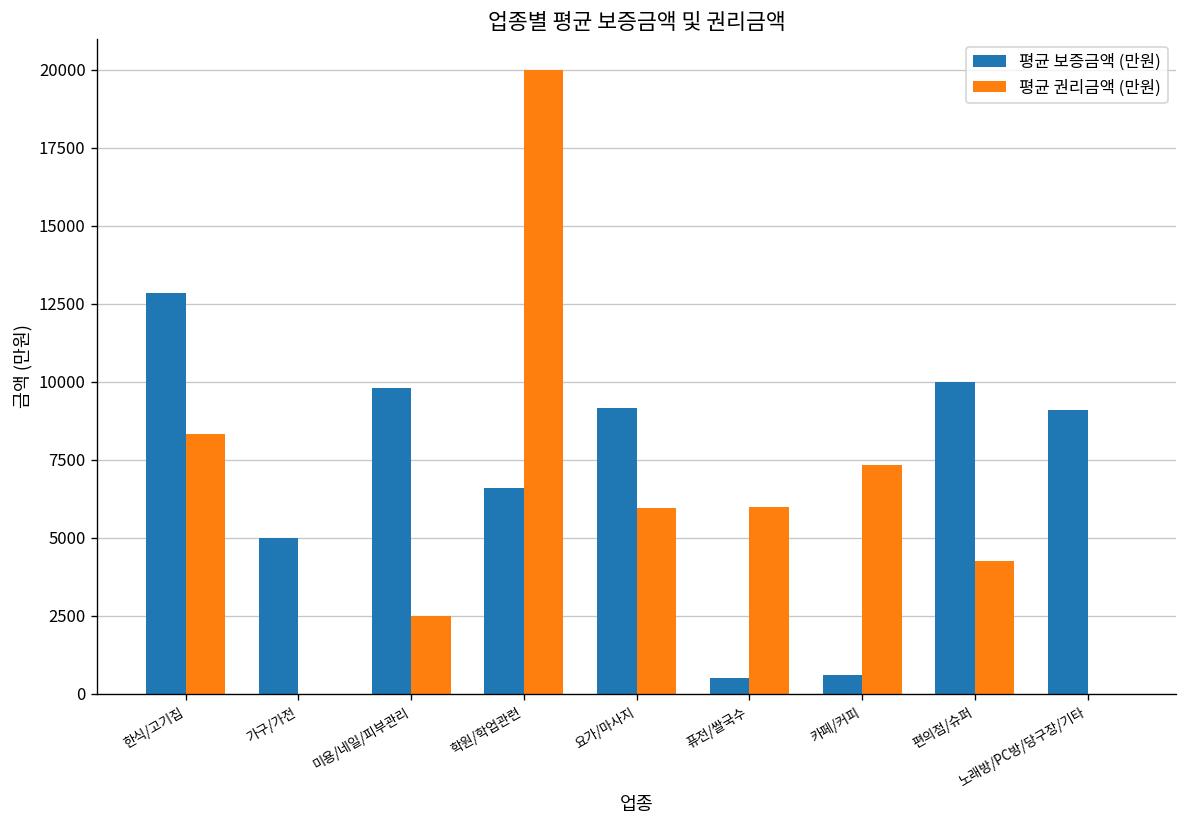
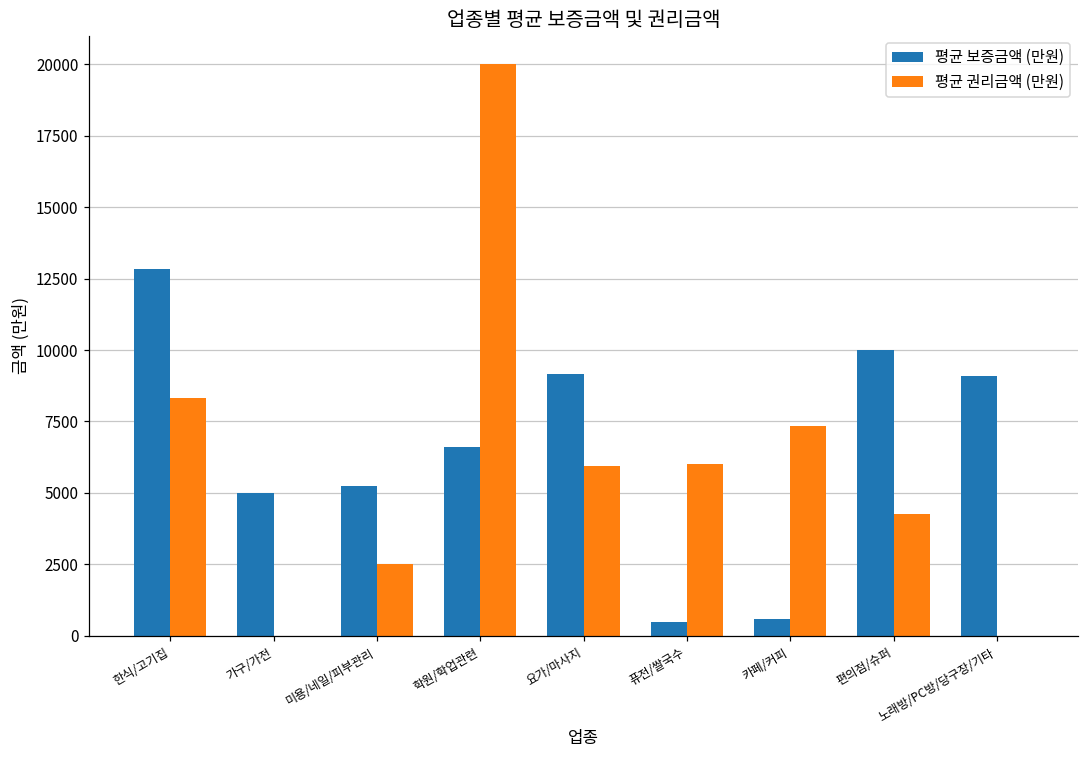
평균 보증금액 (만원), 미용/네일/피부관리: 9800 -> 5300
